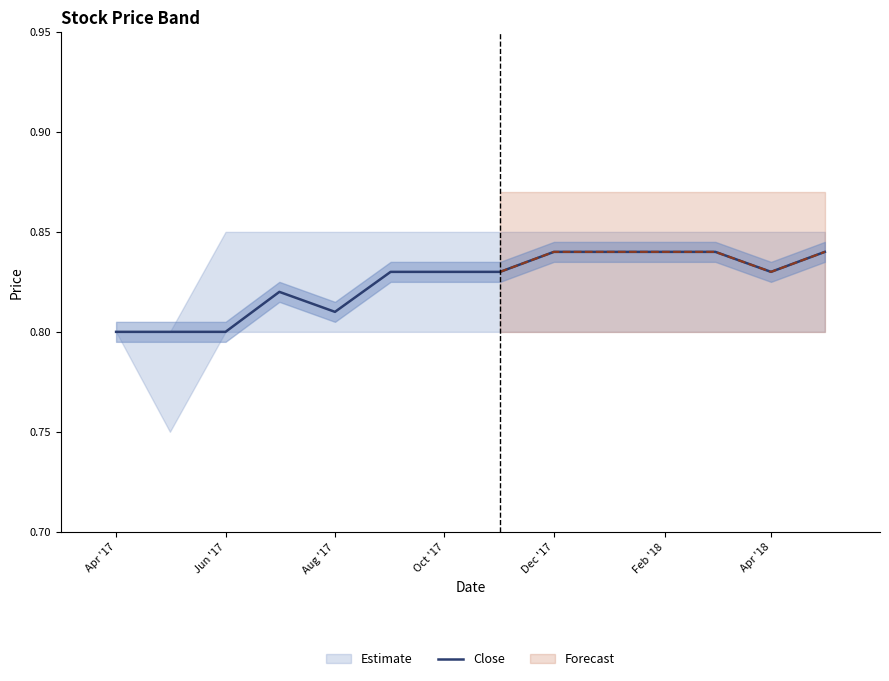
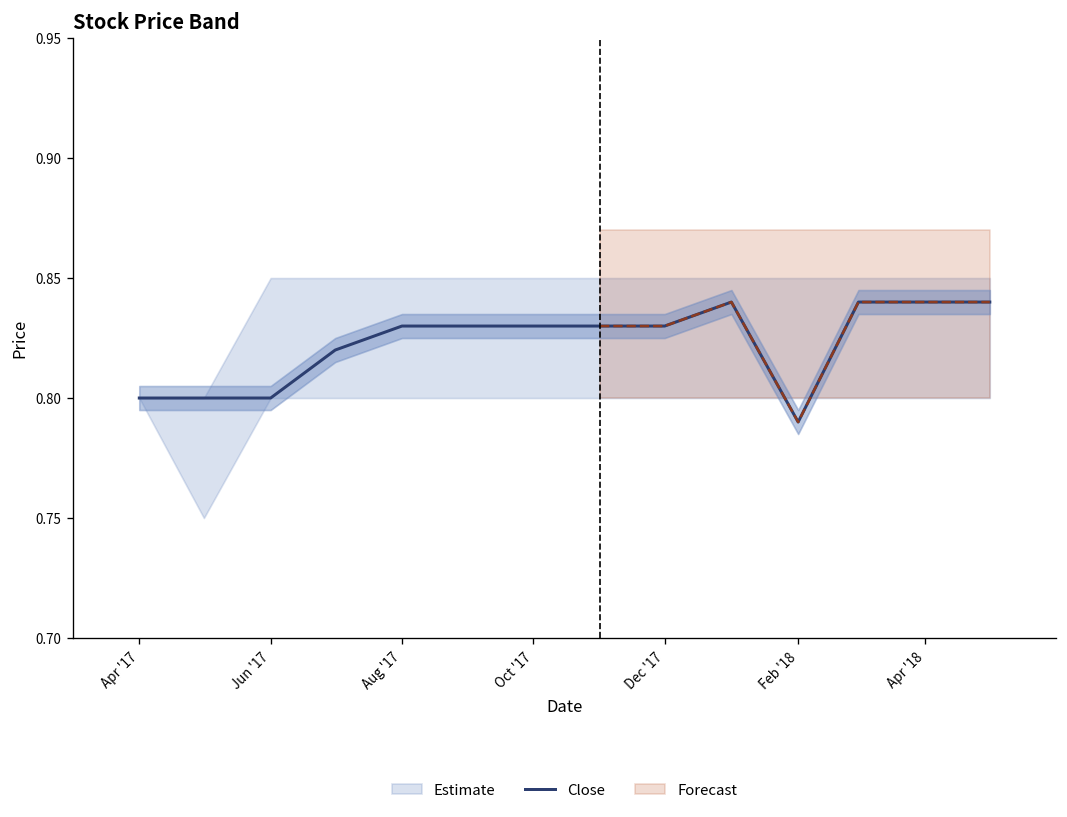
Close, Aug '17: 0.81 -> 0.83
Close, Dec '17: 0.84 -> 0.83
Close, Feb '18: 0.84 -> 0.79
Close, Apr '18: 0.83 -> 0.84
